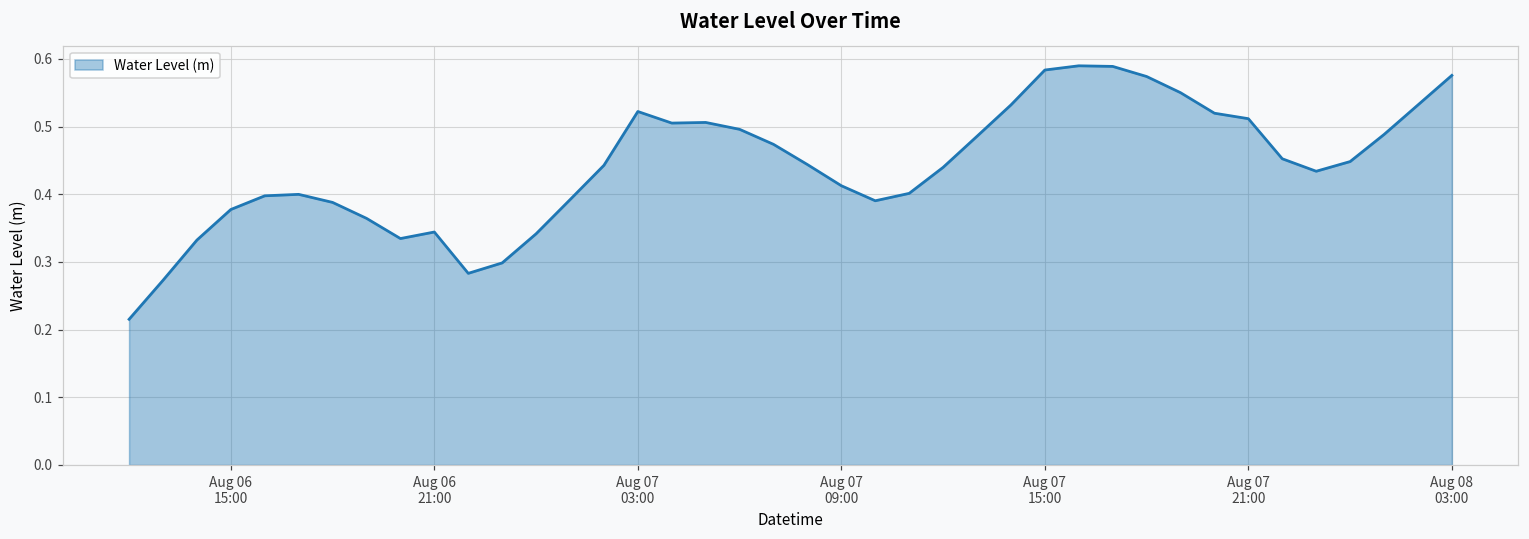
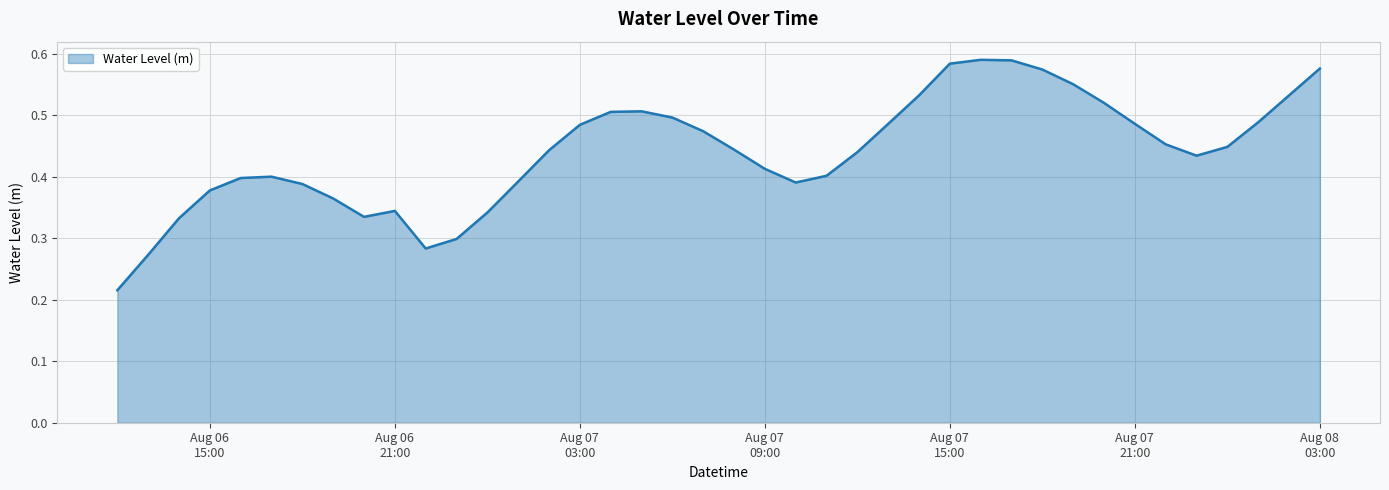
Aug 07 03:00: 0.52 -> 0.48
Aug 07 21:00: 0.51 -> 0.49
